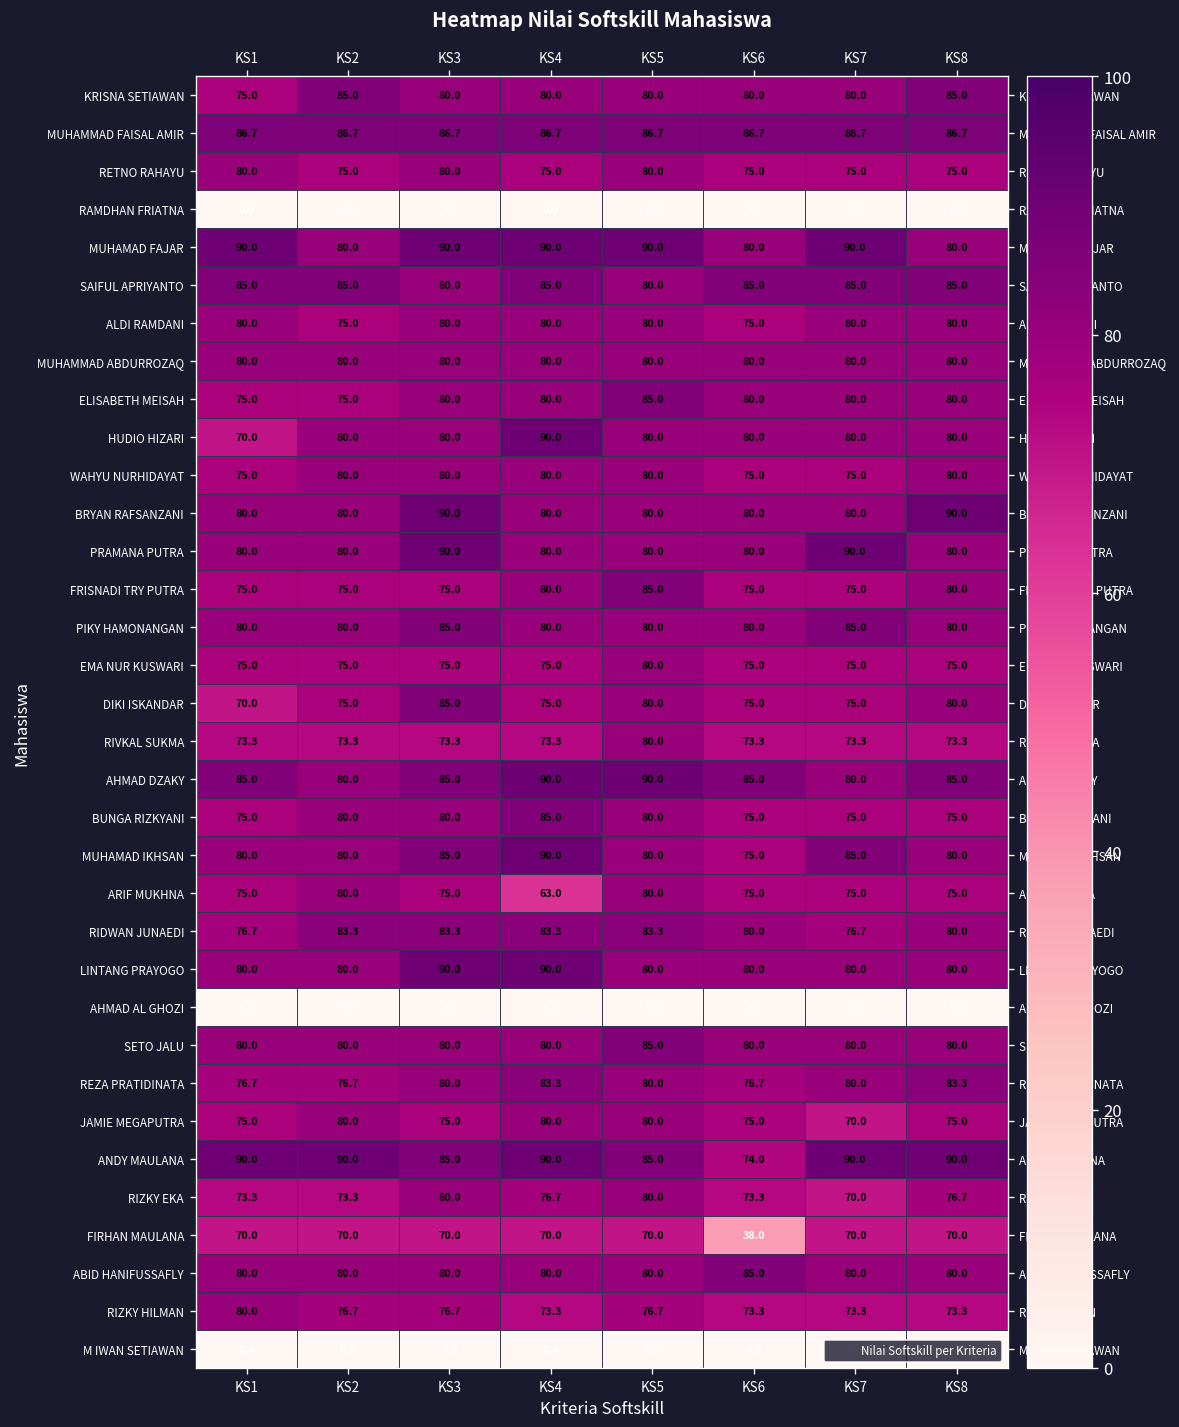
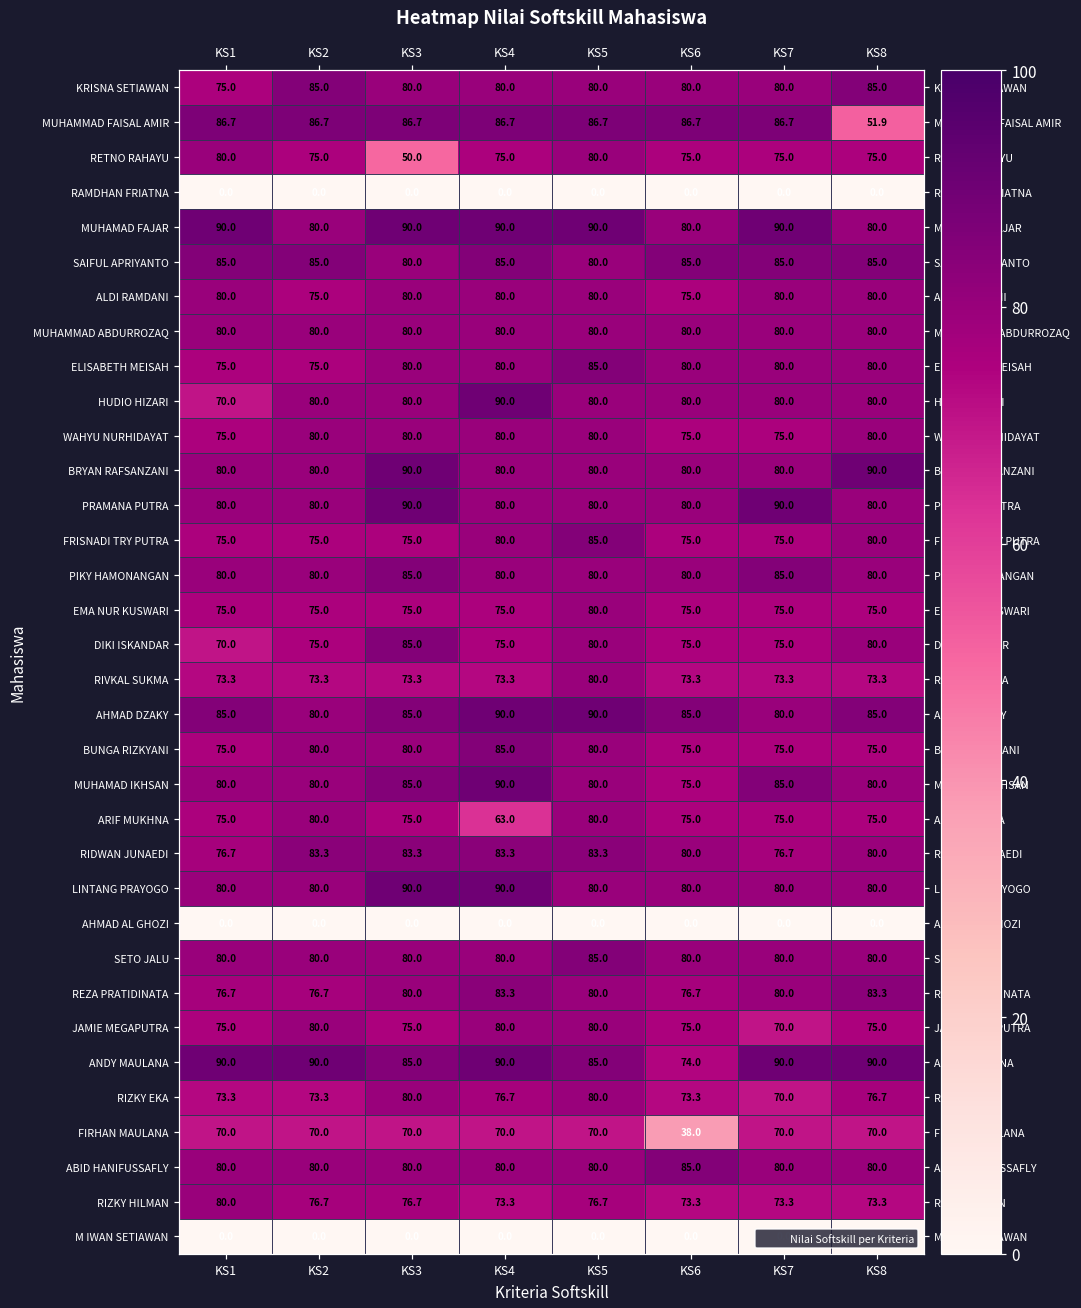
MUHAMMAD FAISAL AMIR, KS8: 86.7 -> 51.9
RETNO RAHAYU, KS3: 80.0 -> 50.0
